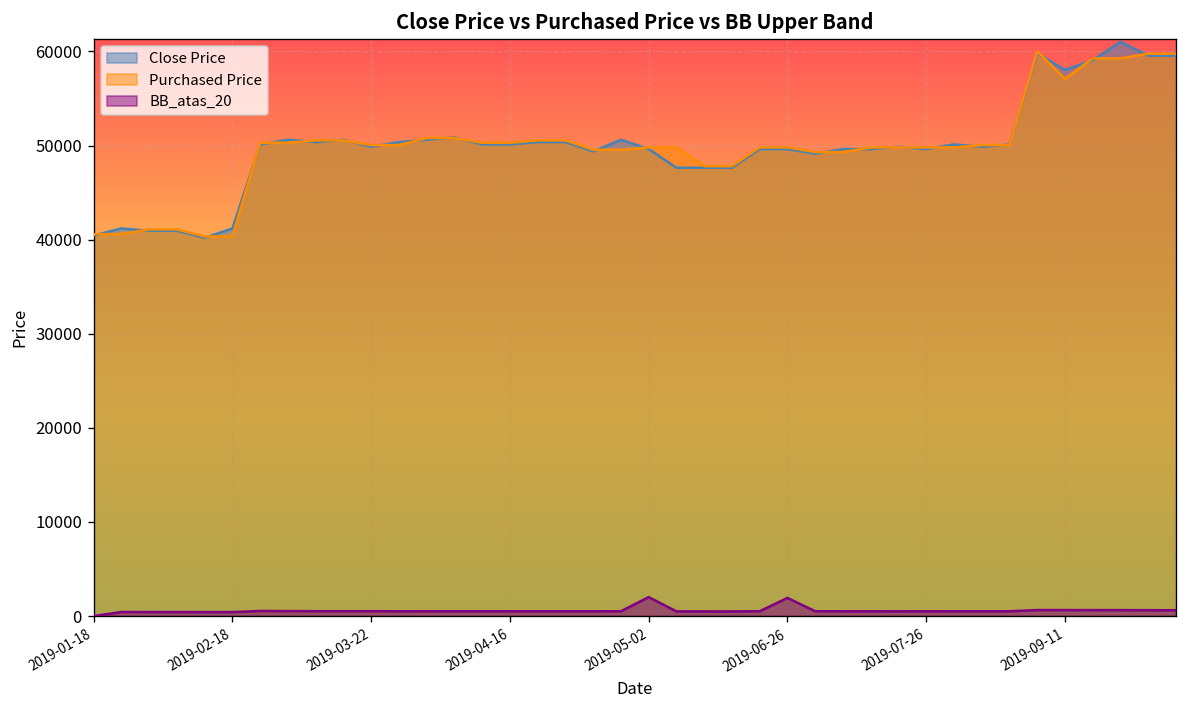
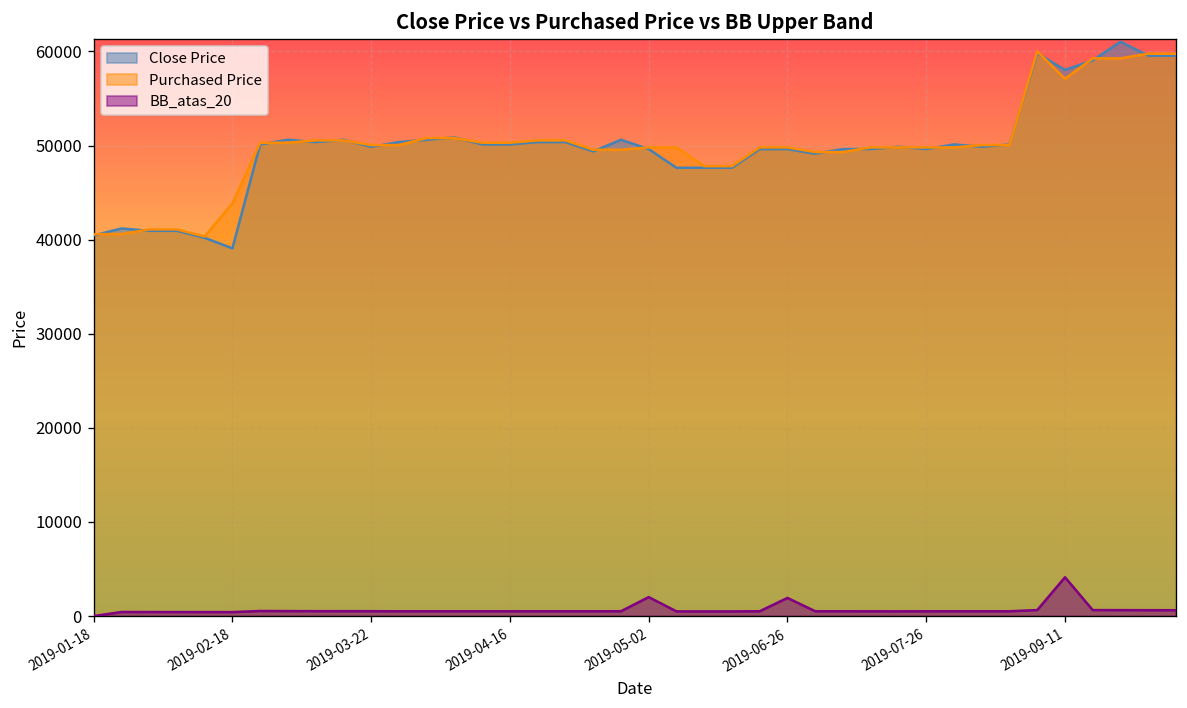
Close Price, 2019-02-18: 41000 -> 39000
Purchased Price, 2019-02-18: 40000 -> 44000
BB_atas_20, 2019-09-11: 1000 -> 4000
